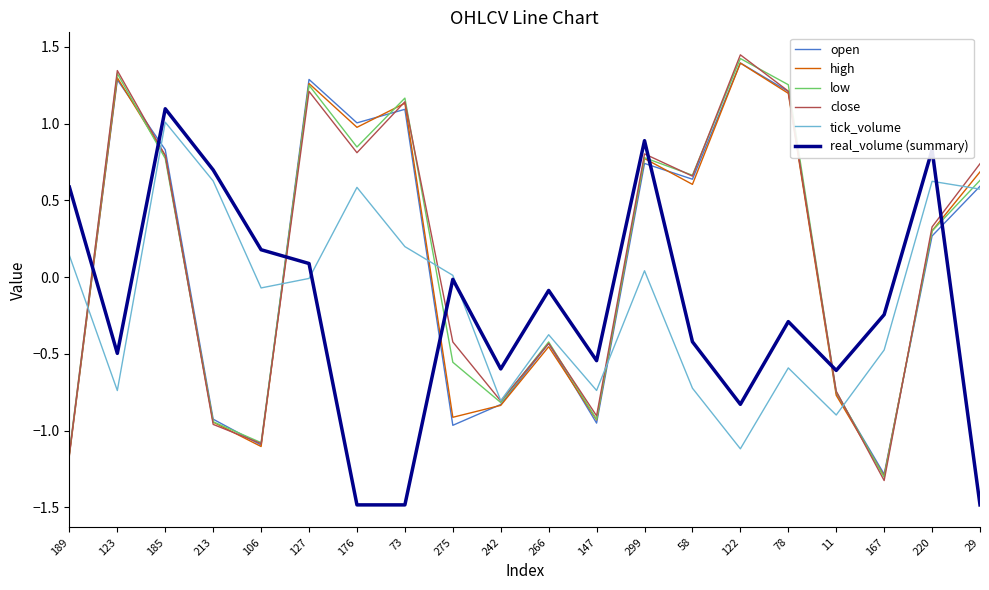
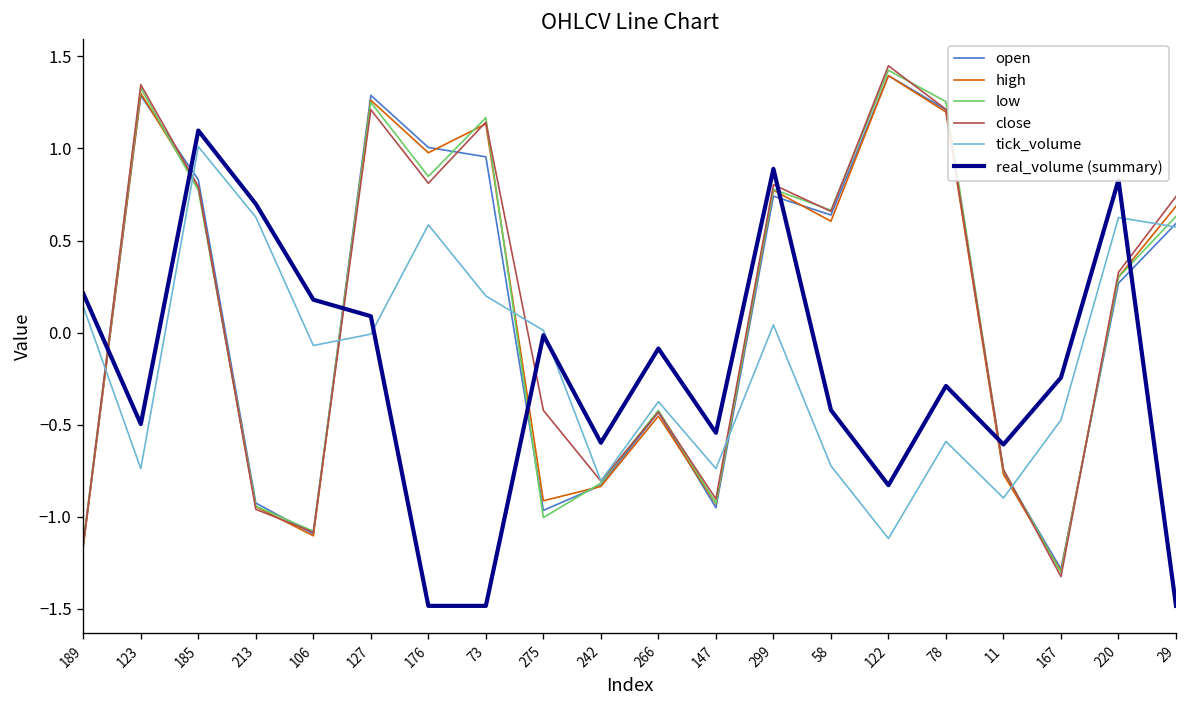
real_volume (summary), 189: 0.59 -> 0.21
open, 73: 1.09 -> 0.95
low, 275: -0.55 -> -1.00
